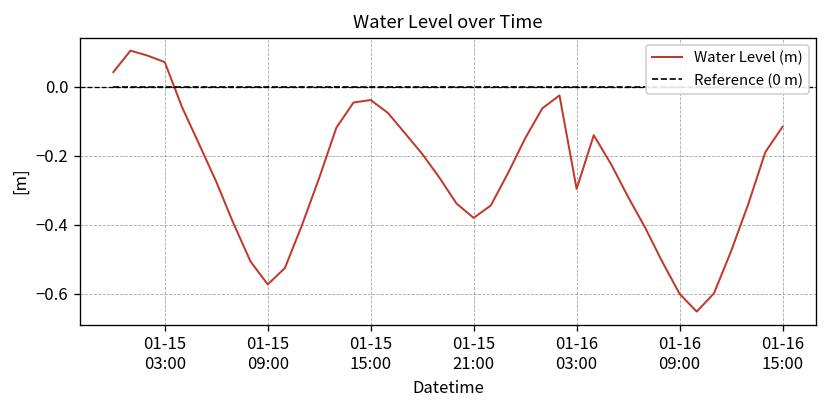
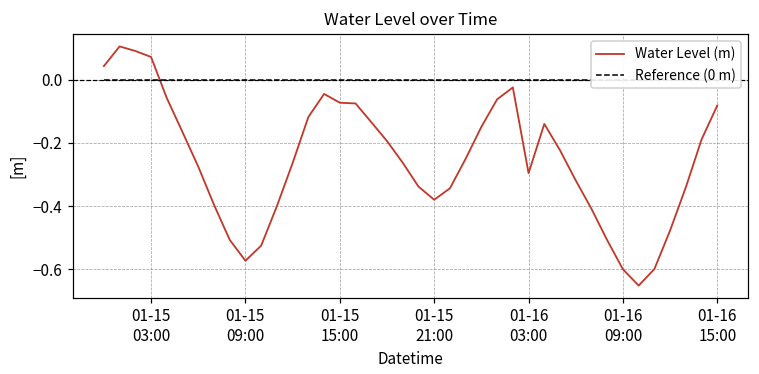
Water Level (m), 01-15 15:00: -0.04 -> -0.07
Water Level (m), 01-16 15:00: -0.12 -> -0.08
